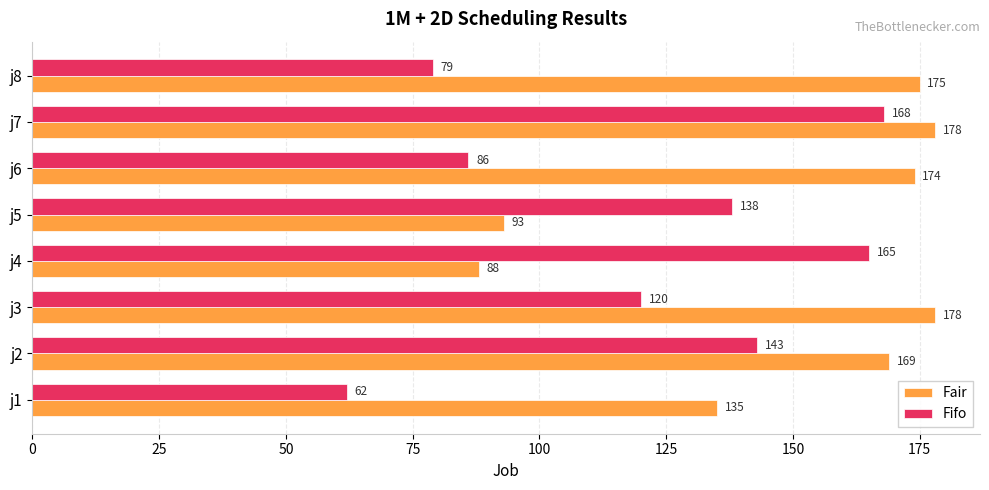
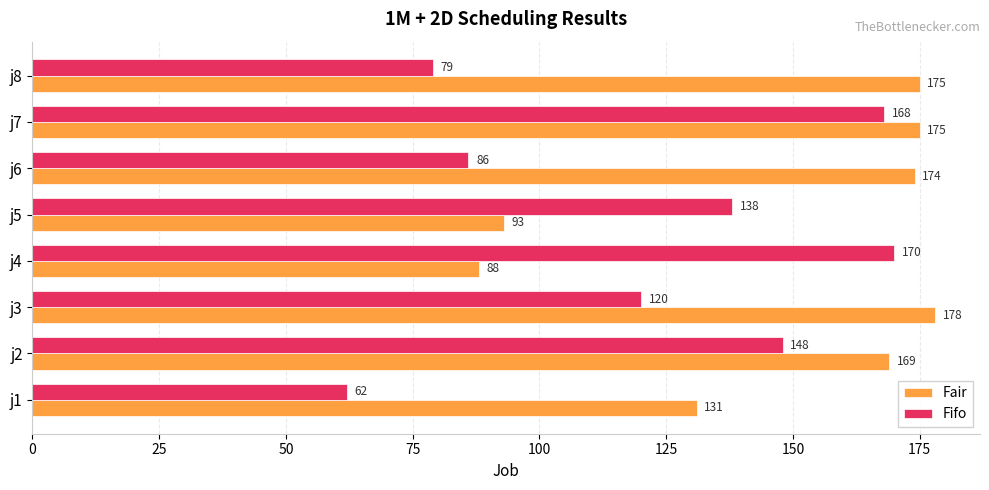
Fair, j7: 178 -> 175
Fifo, j4: 165 -> 170
Fifo, j2: 143 -> 148
Fair, j1: 135 -> 131
